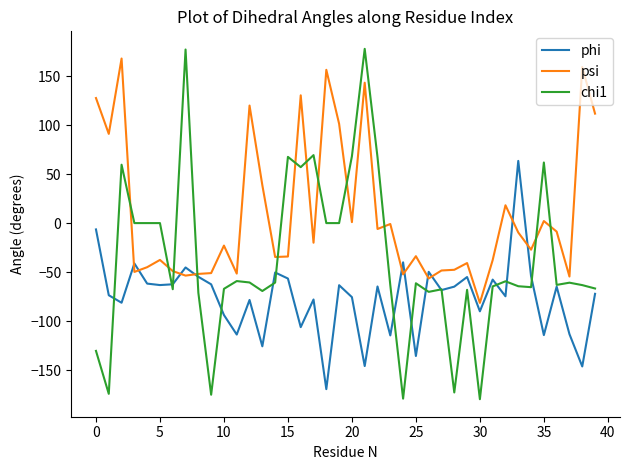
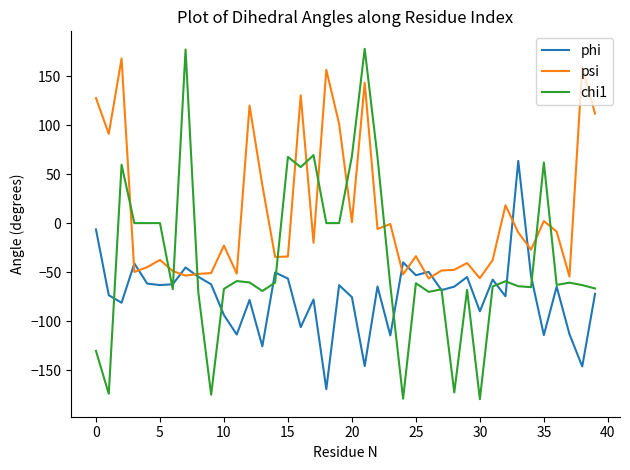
phi, 25: -140 -> -50
psi, 30: -80 -> -60
